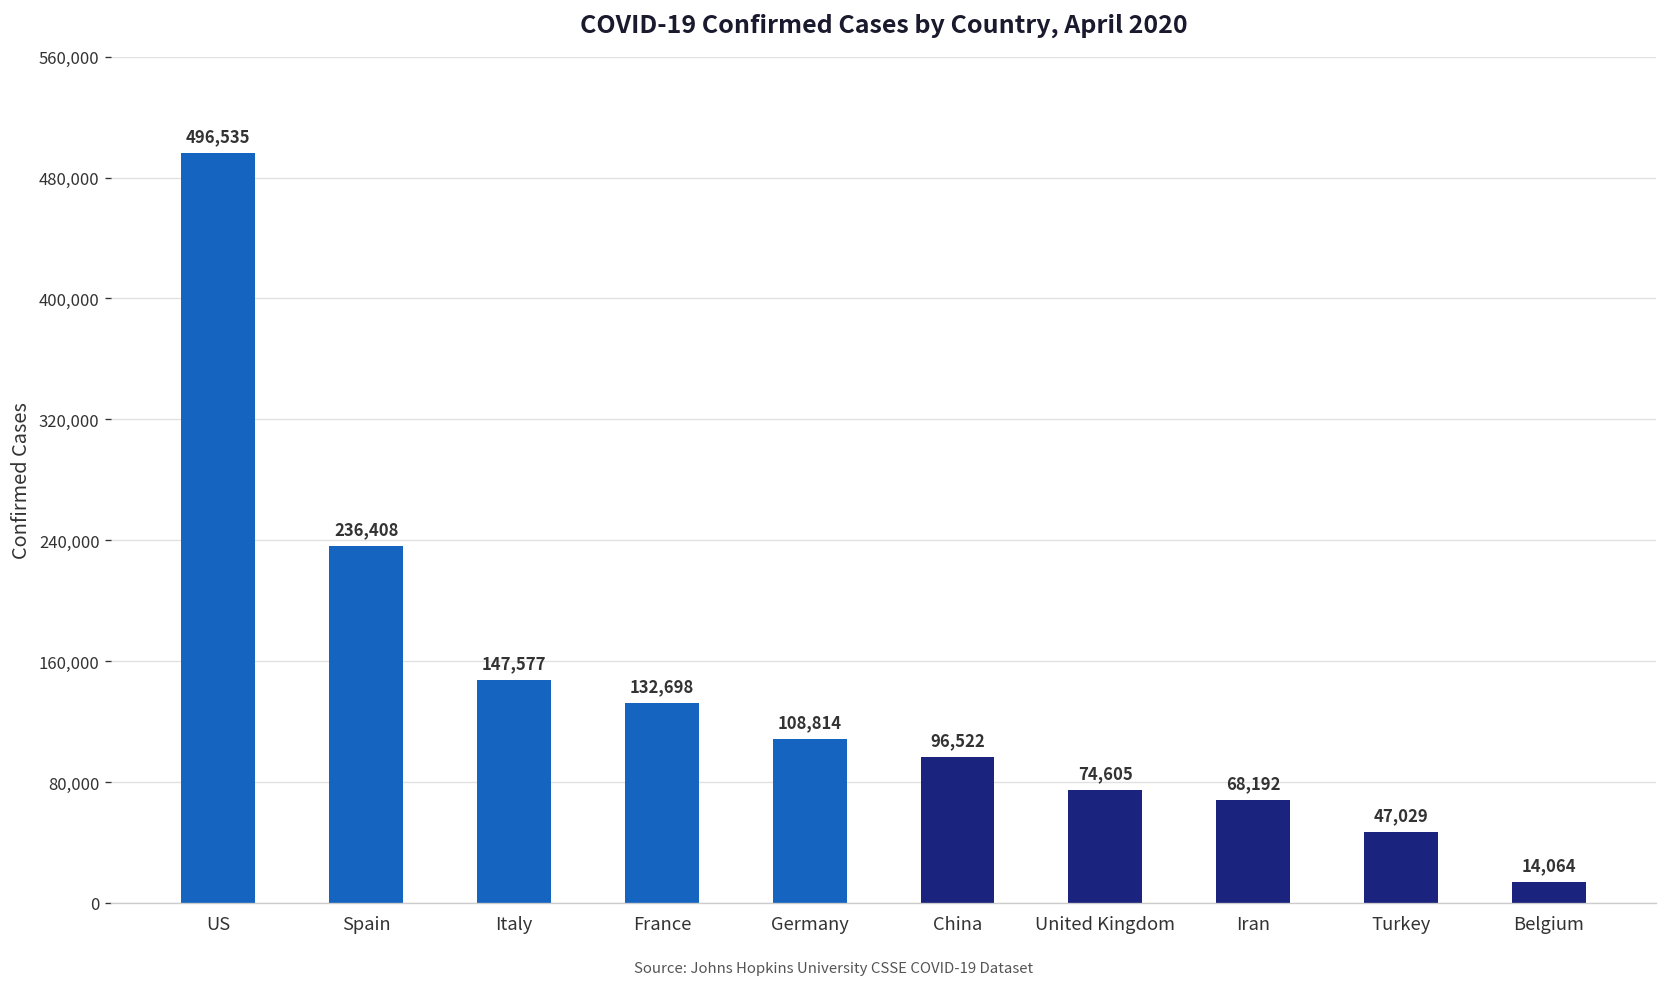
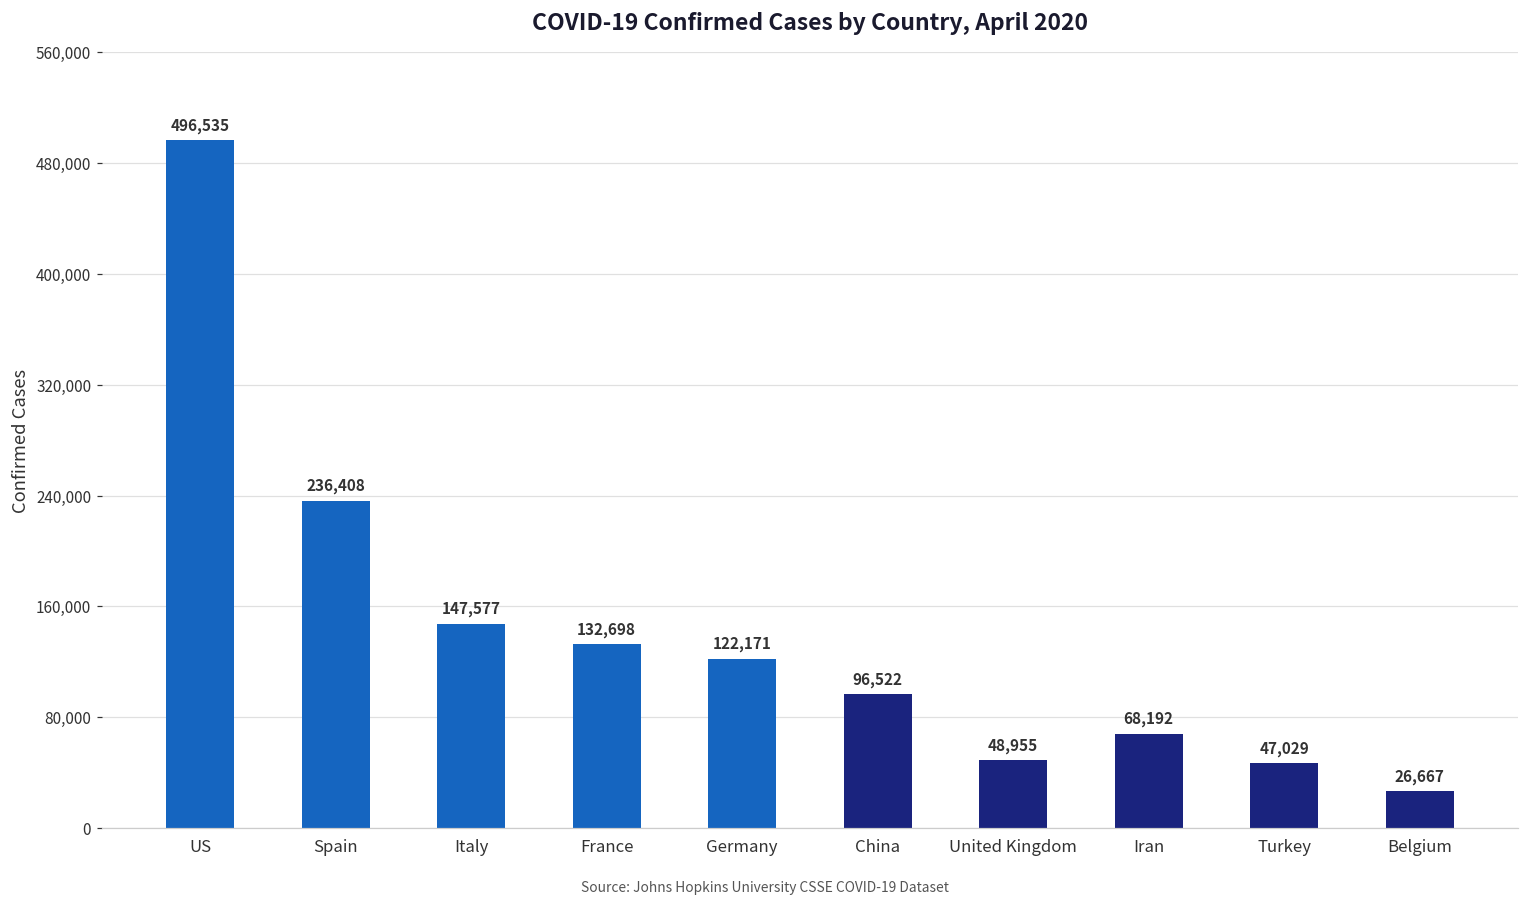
Germany: 108,814 -> 122,171
United Kingdom: 74,605 -> 48,955
Belgium: 14,064 -> 26,667
